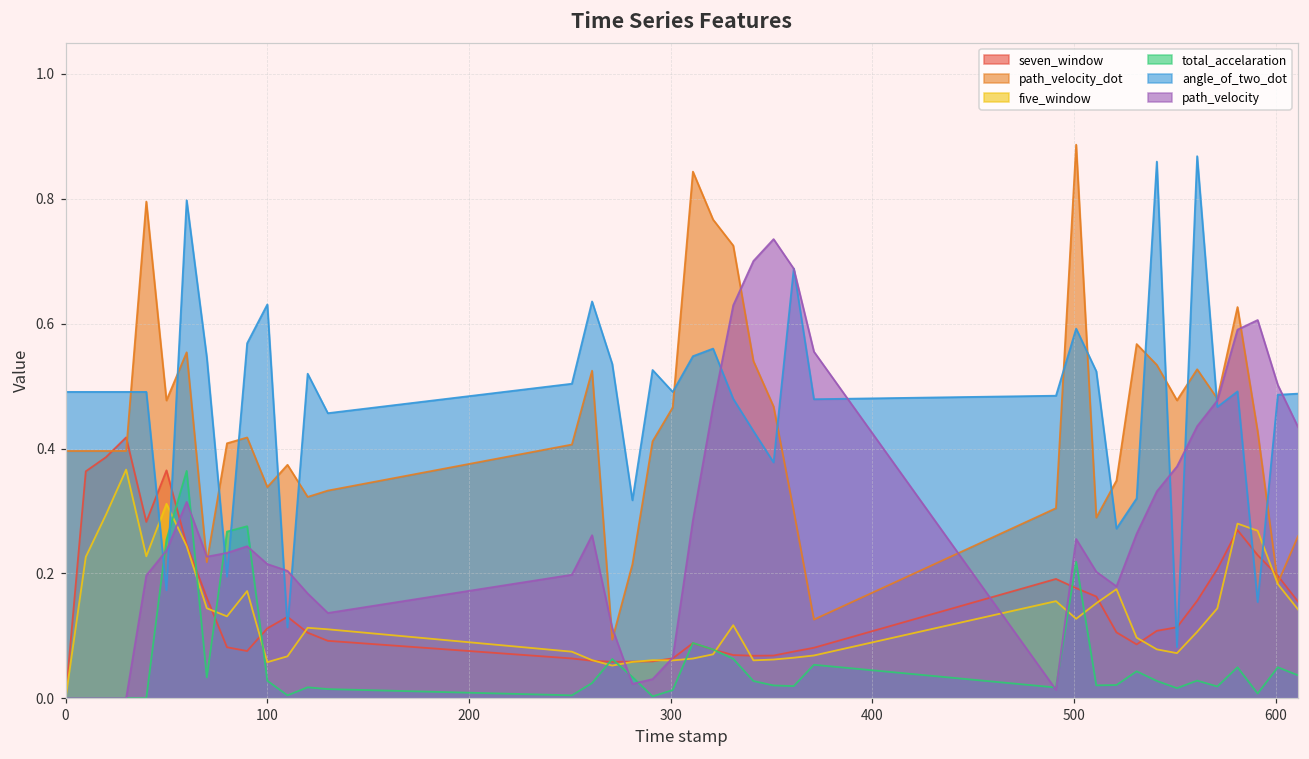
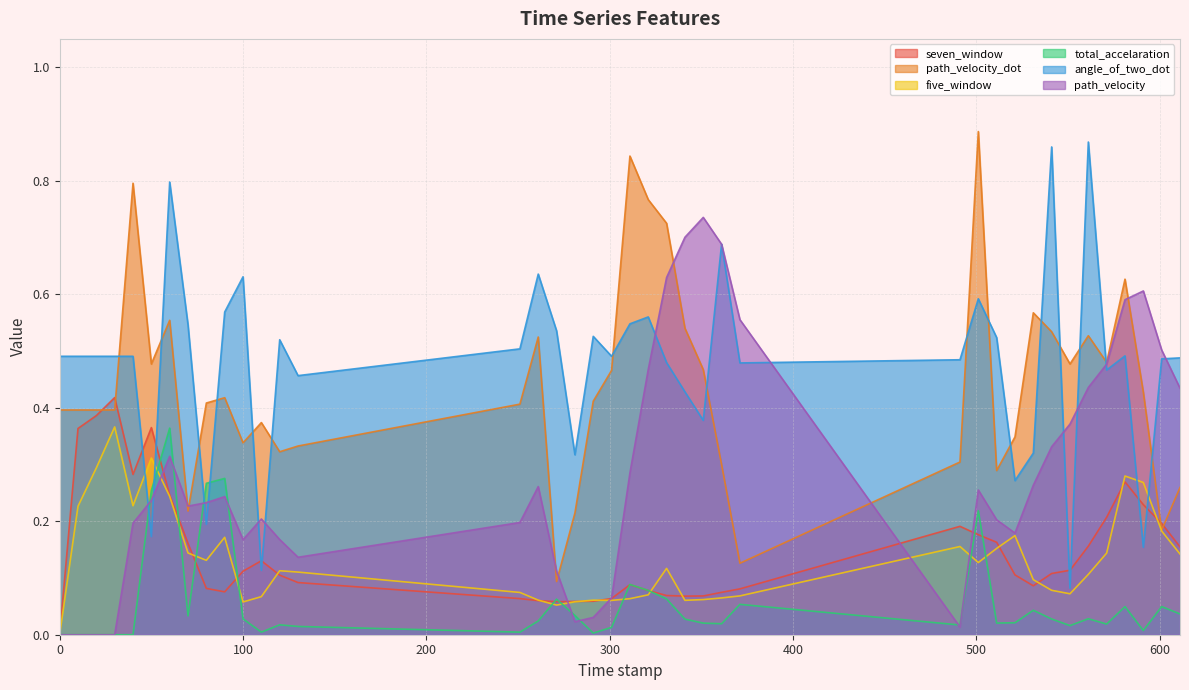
path_velocity, 100: 0.21 -> 0.17
